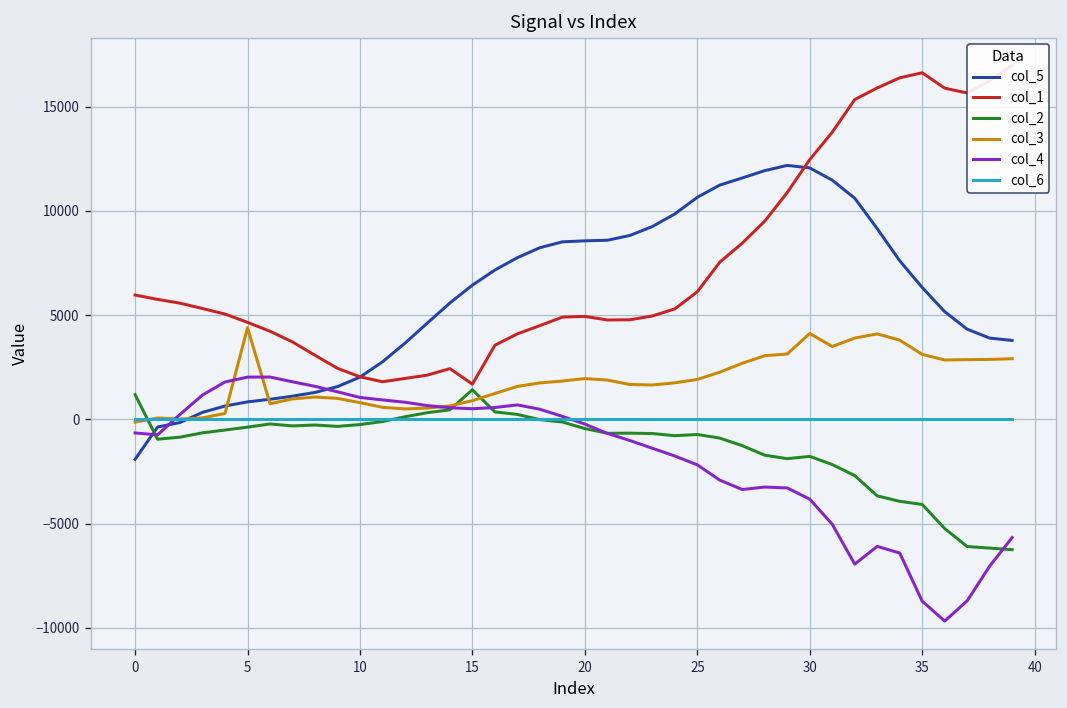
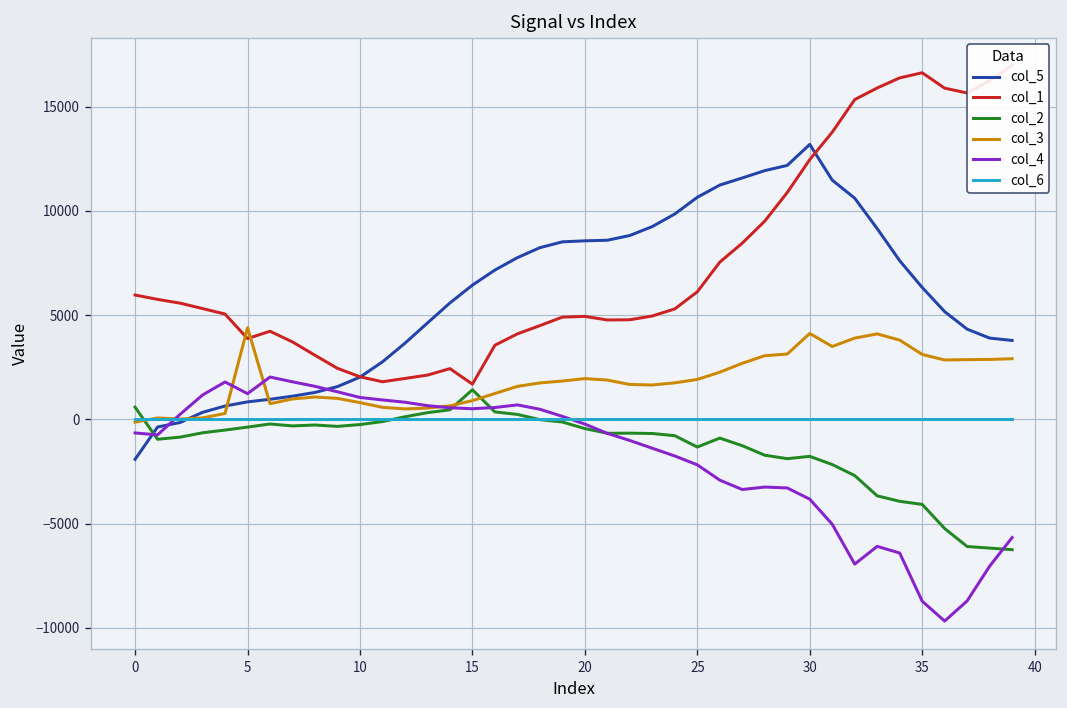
col_2, 0: 1200 -> 600
col_1, 5: 4700 -> 3900
col_4, 5: 2000 -> 1200
col_2, 25: -700 -> -1300
col_5, 30: 12100 -> 13200
